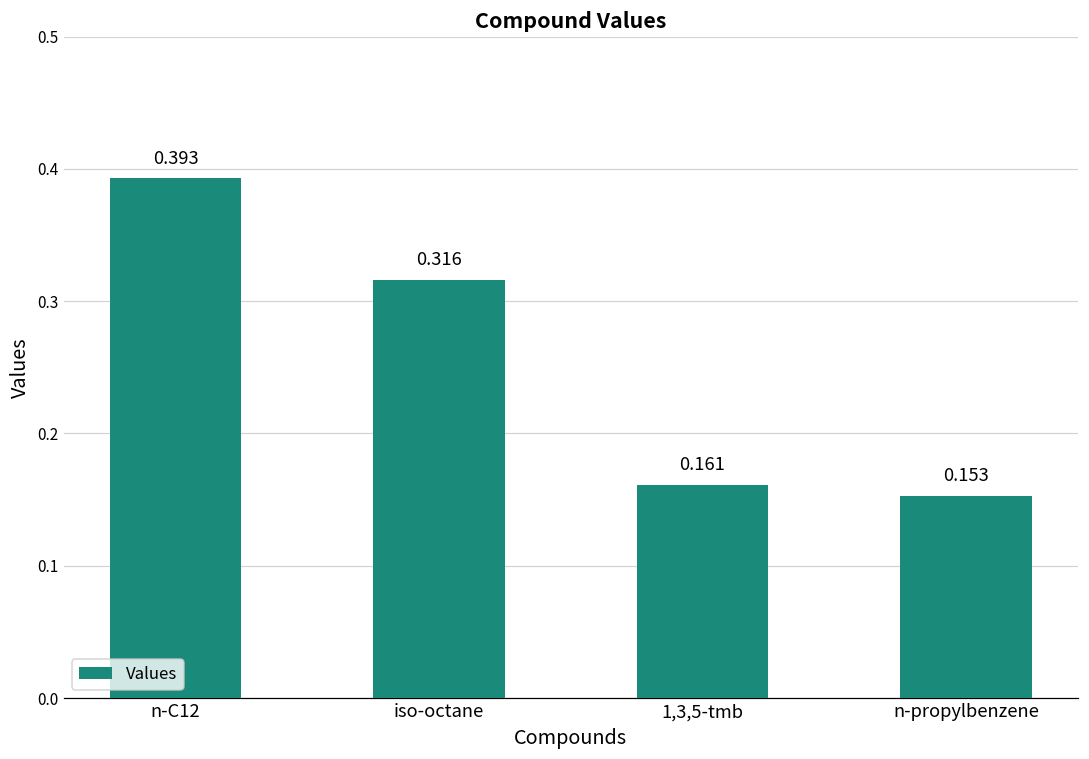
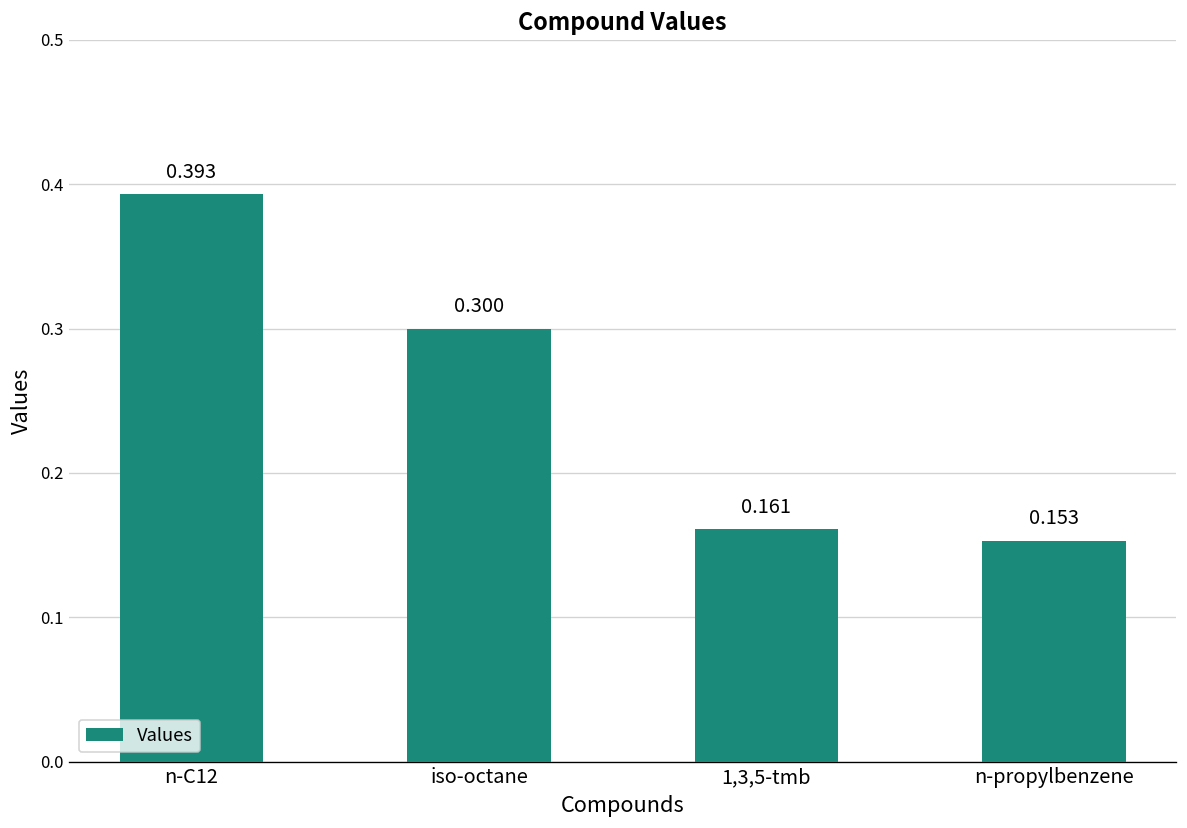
iso-octane: 0.316 -> 0.300
